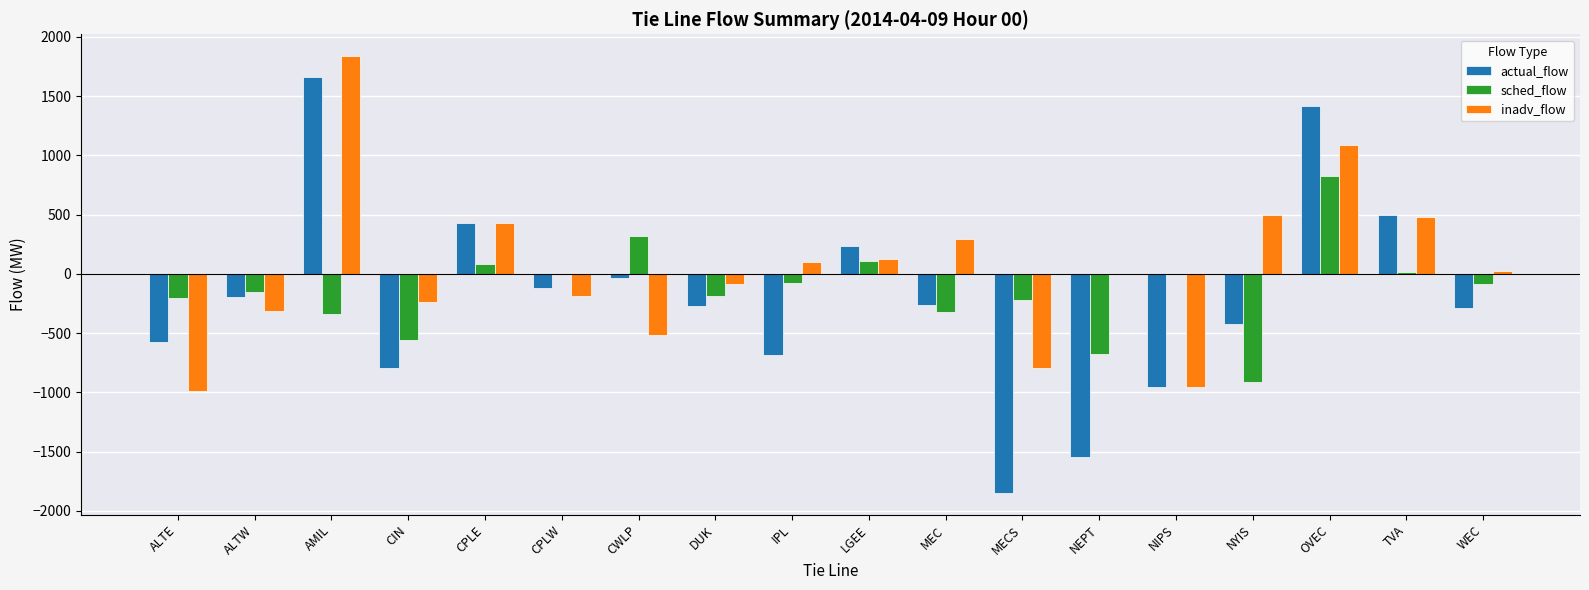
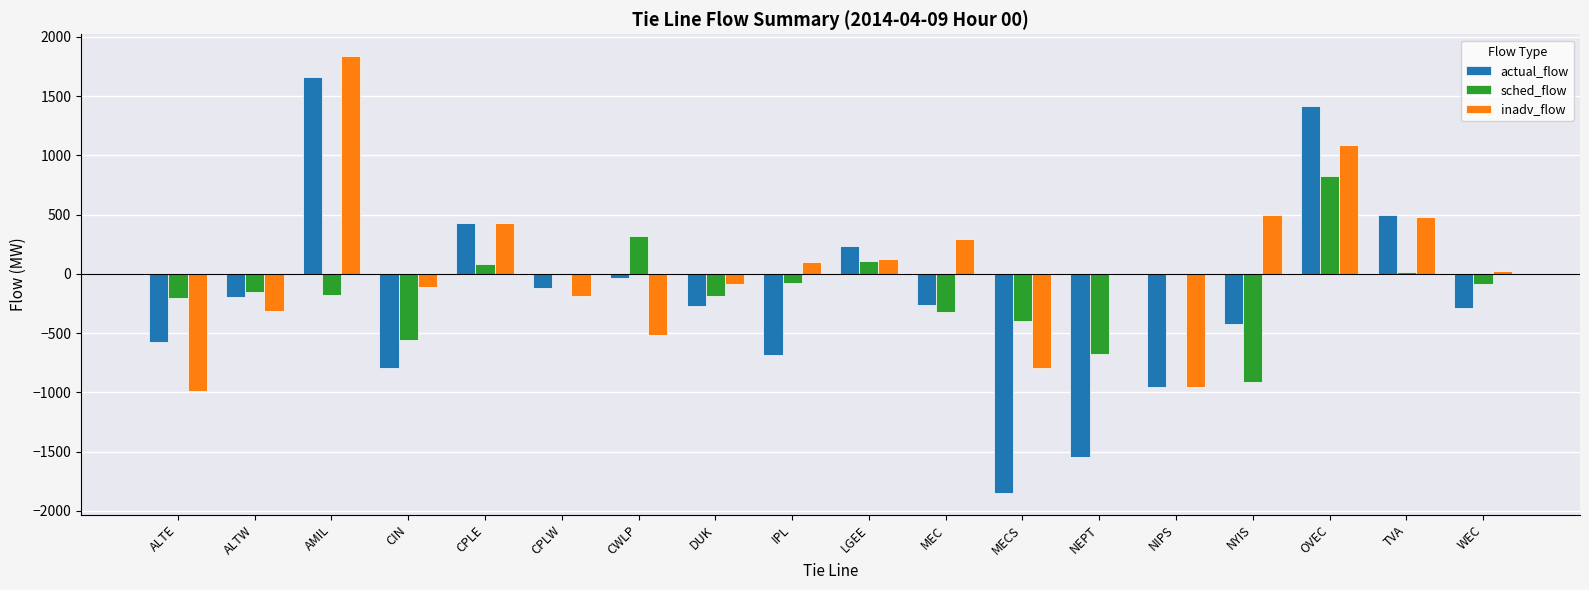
sched_flow, AMIL: -340 -> -180
inadv_flow, CIN: -240 -> -110
sched_flow, MECS: -220 -> -400
